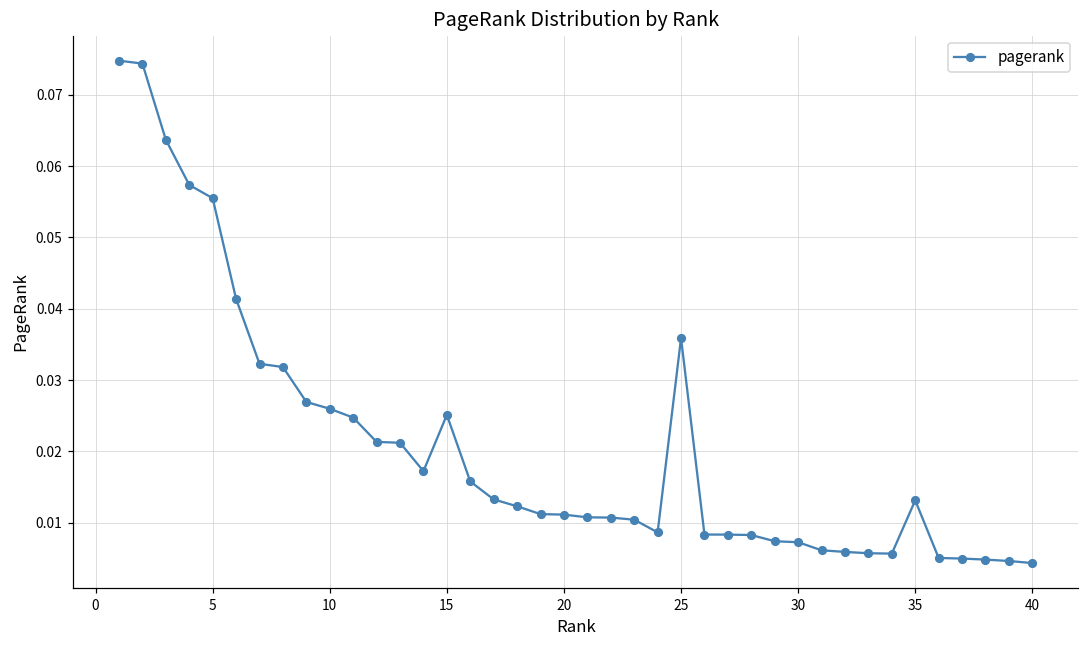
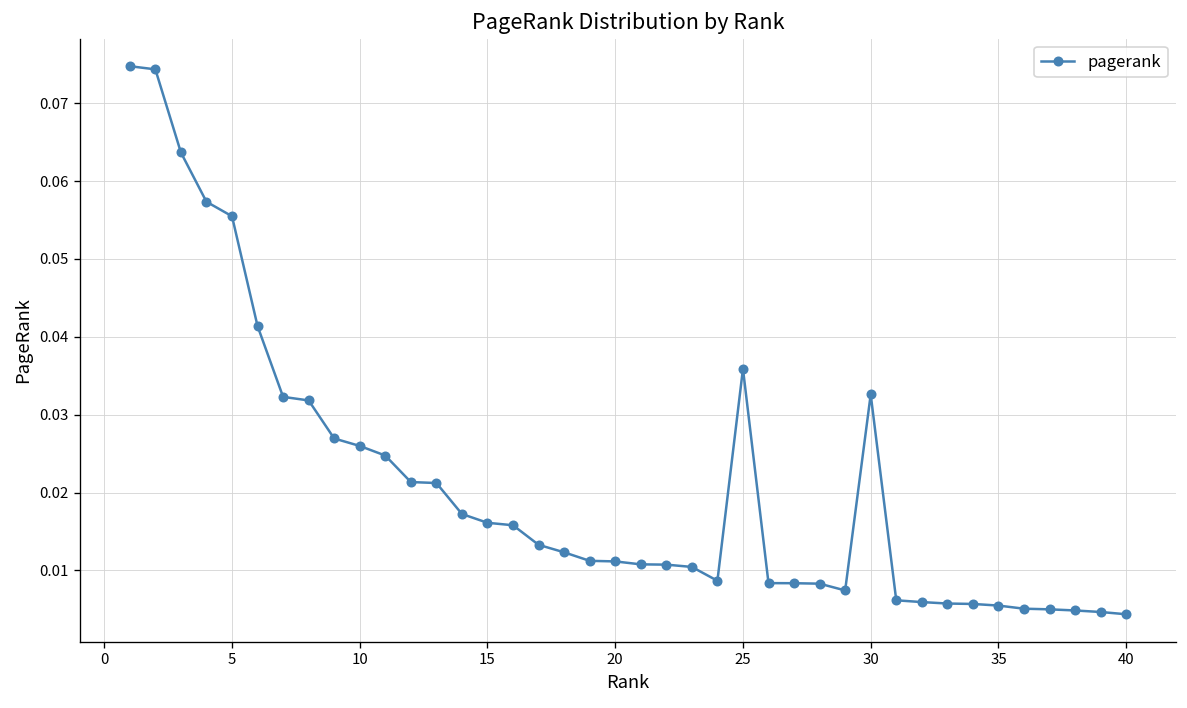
15: 0.025 -> 0.016
30: 0.007 -> 0.033
35: 0.013 -> 0.005
